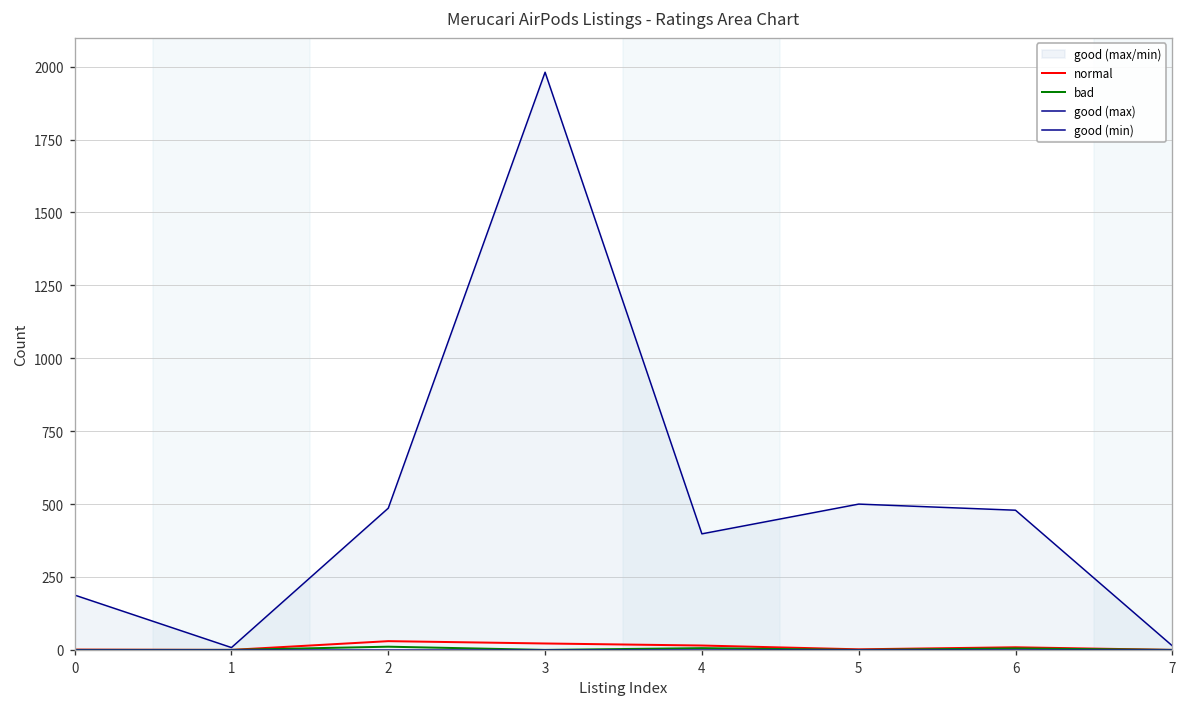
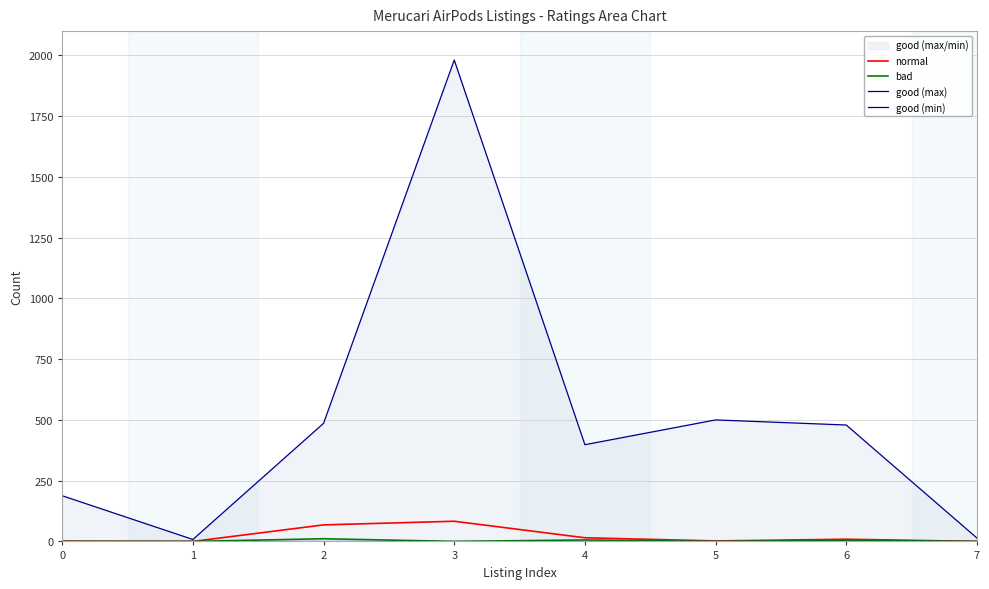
normal, 2: 30 -> 70
normal, 3: 20 -> 80
